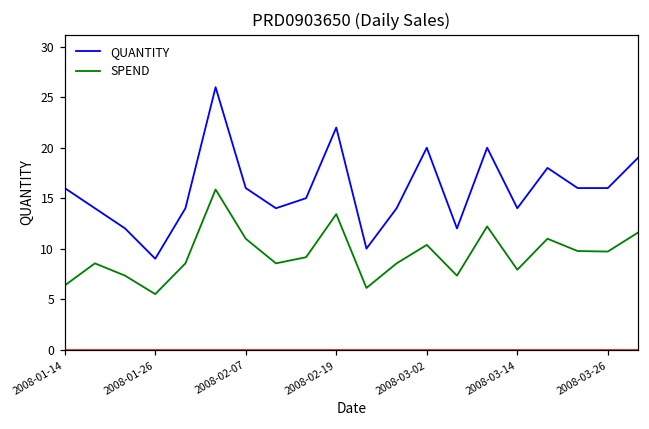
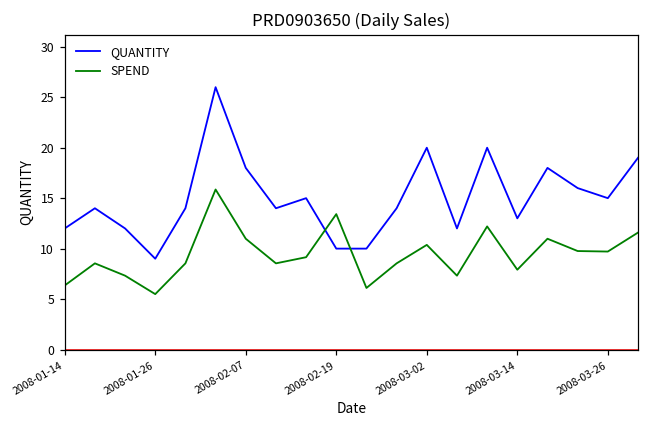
QUANTITY, 2008-01-14: 16 -> 12
QUANTITY, 2008-02-07: 16 -> 18
QUANTITY, 2008-02-19: 22 -> 10
QUANTITY, 2008-03-14: 14 -> 13
QUANTITY, 2008-03-26: 16 -> 15
